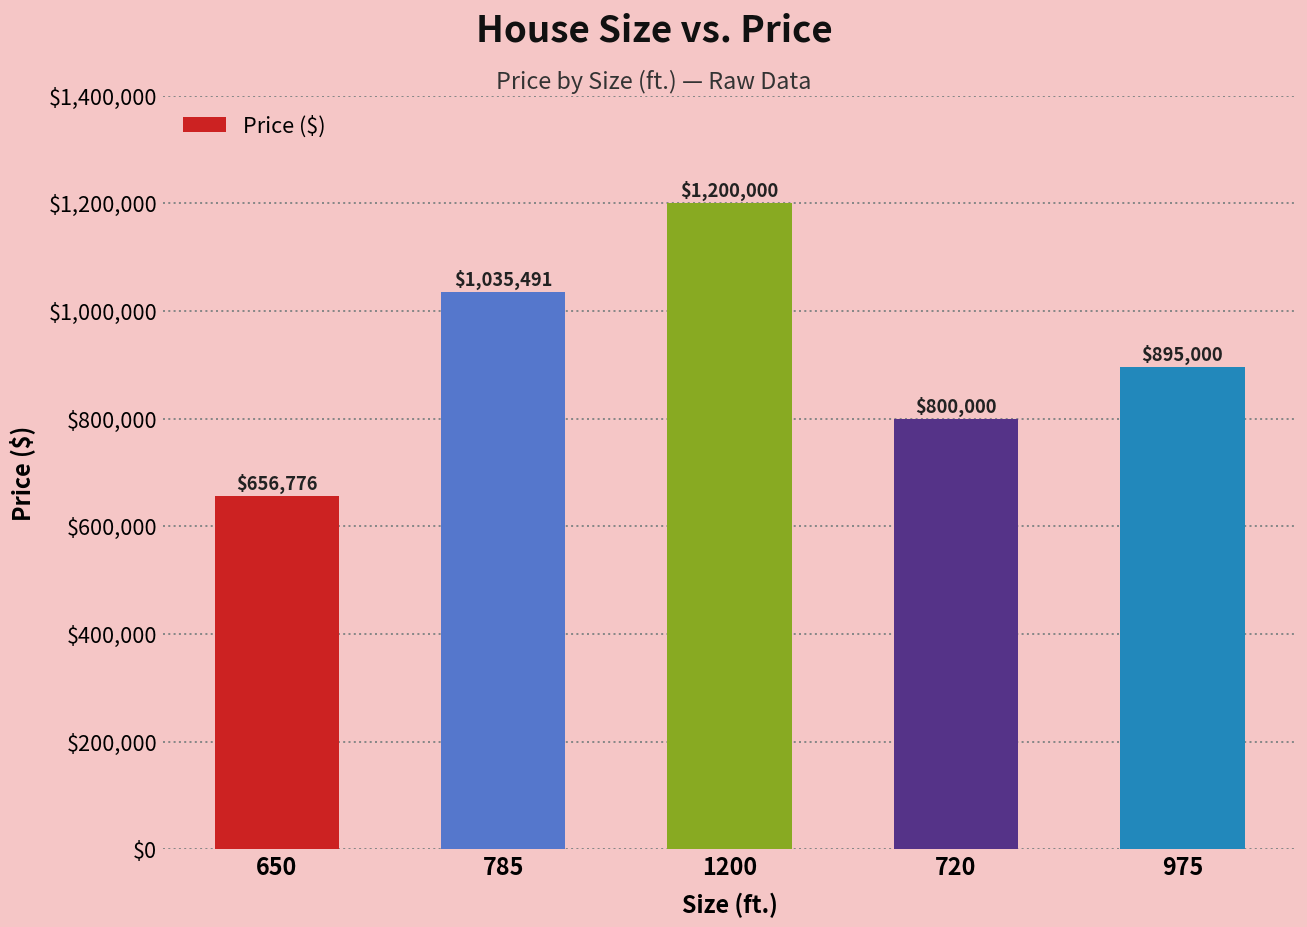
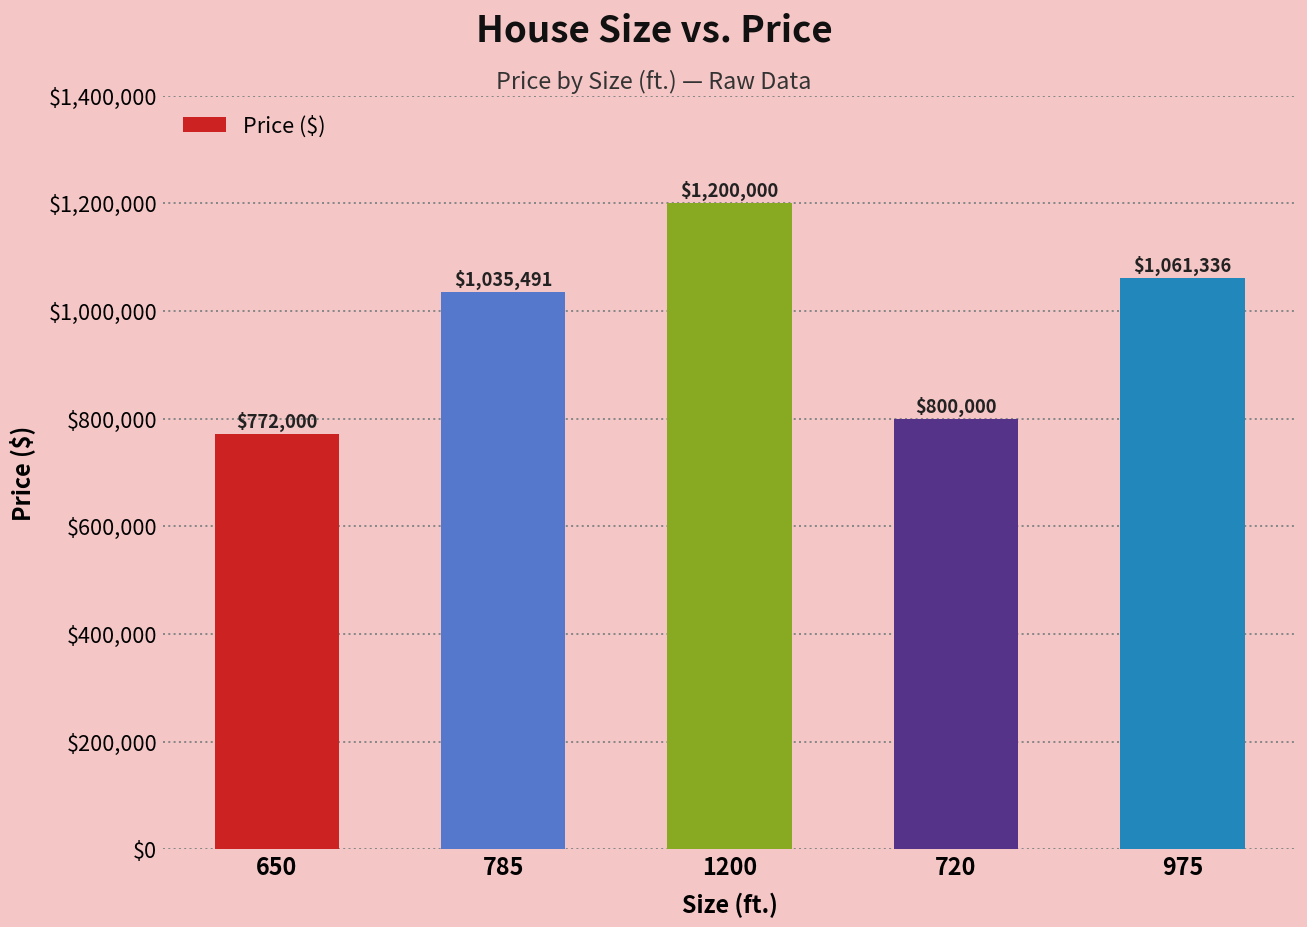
650: $656,776 -> $772,000
975: $895,000 -> $1,061,336
